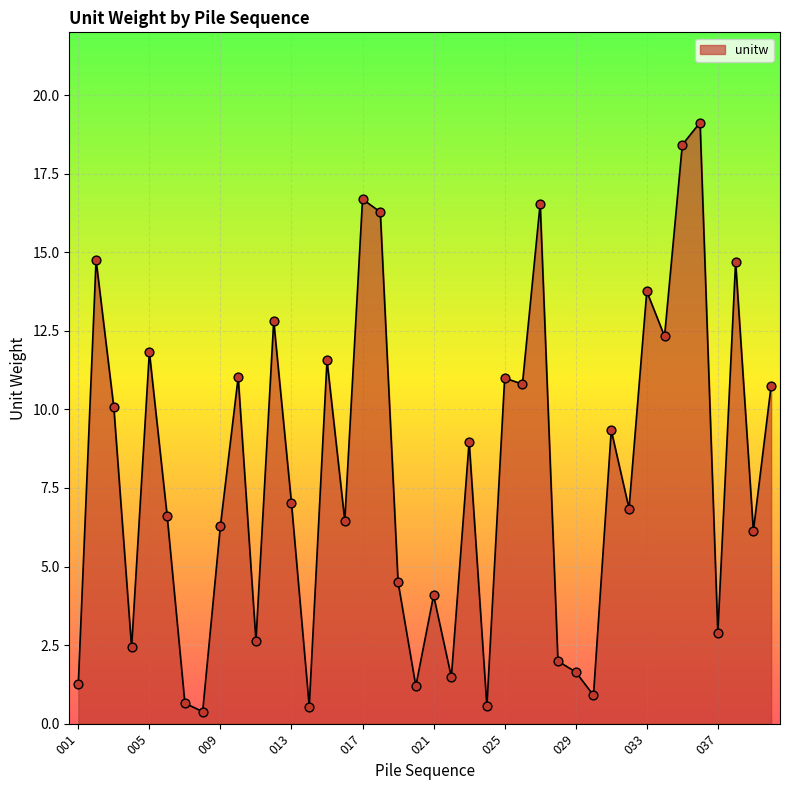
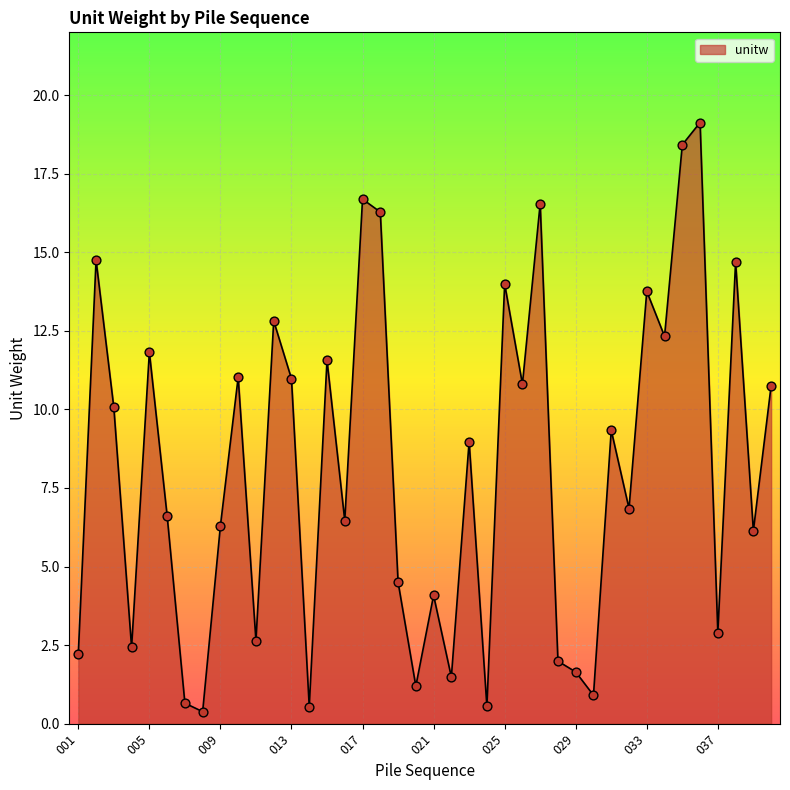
001: 1.3 -> 2.2
013: 7.0 -> 11.0
025: 11.0 -> 14.0
